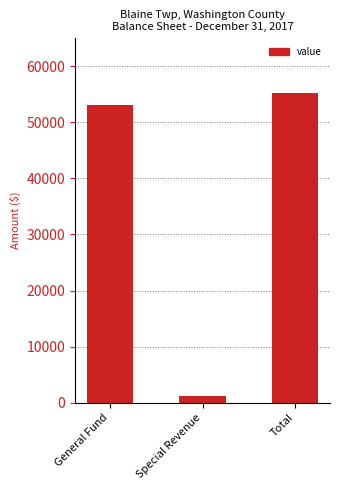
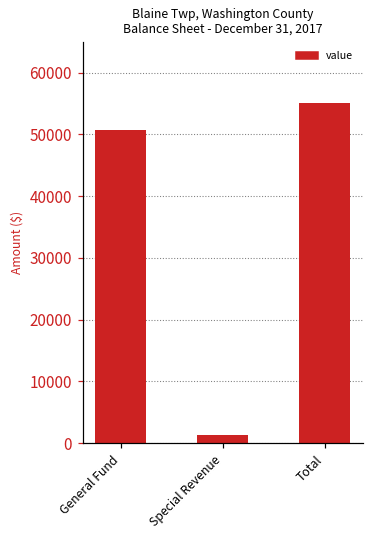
General Fund: 53000 -> 51000
